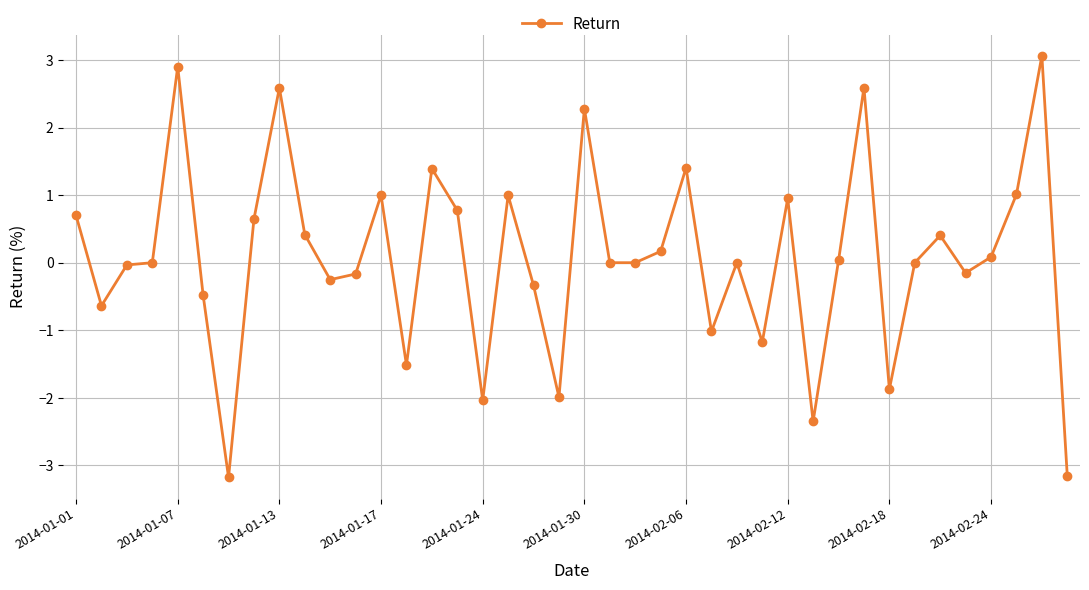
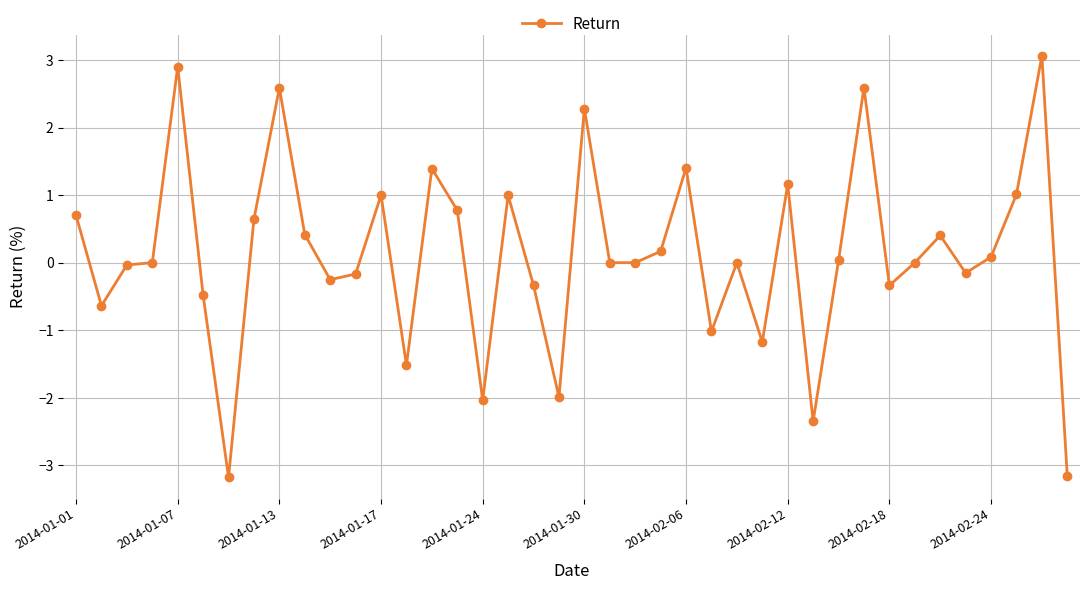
2014-02-12: 1.0 -> 1.2
2014-02-18: -1.9 -> -0.3
